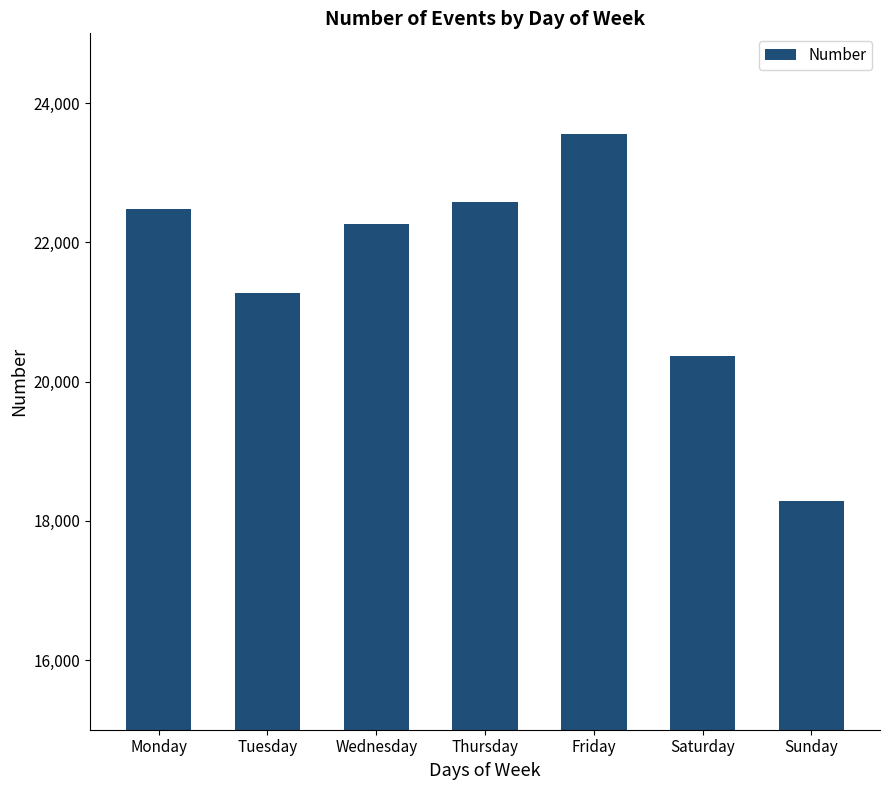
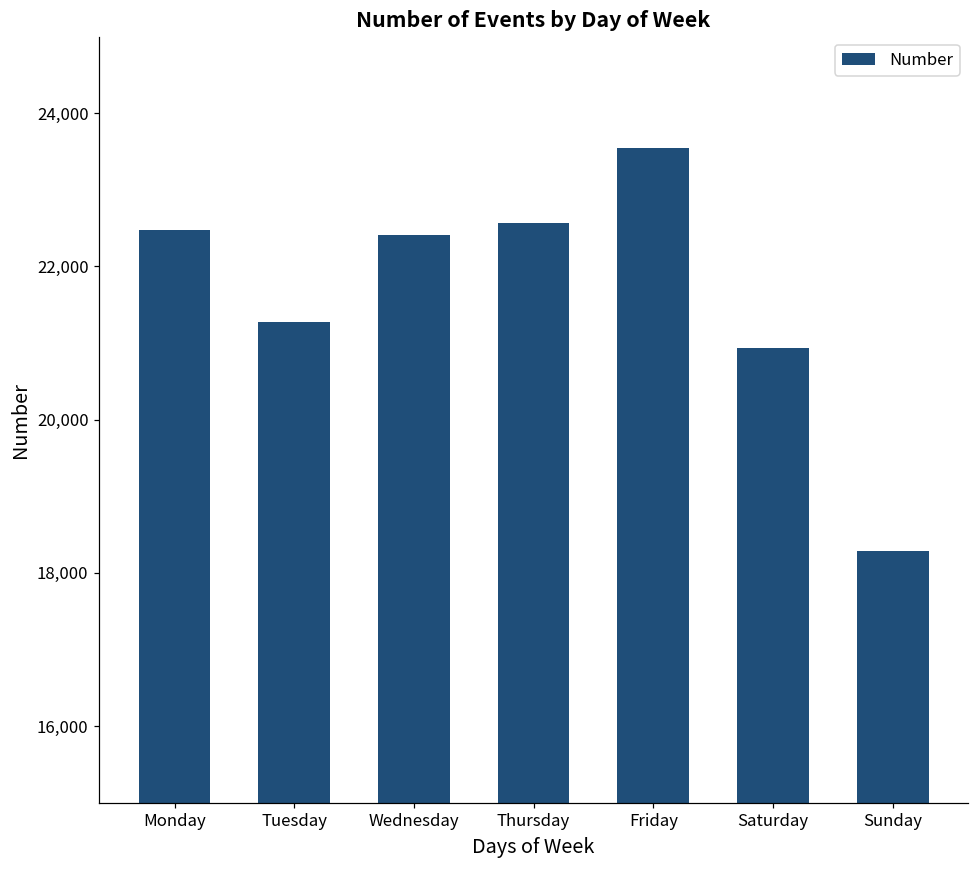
Wednesday: 22,300 -> 22,400
Saturday: 20,400 -> 20,900
